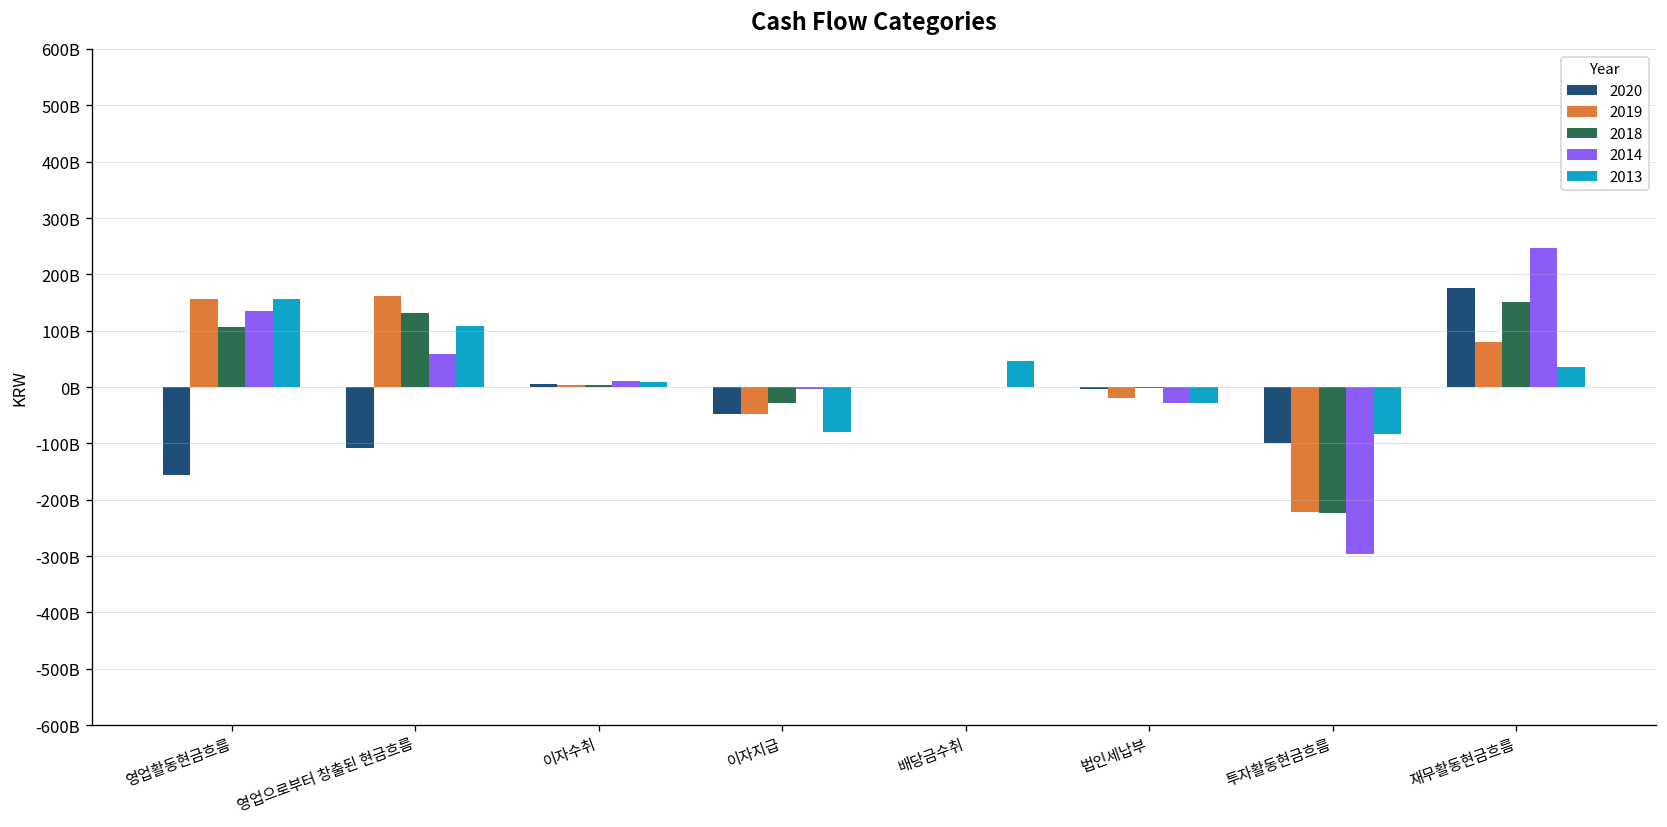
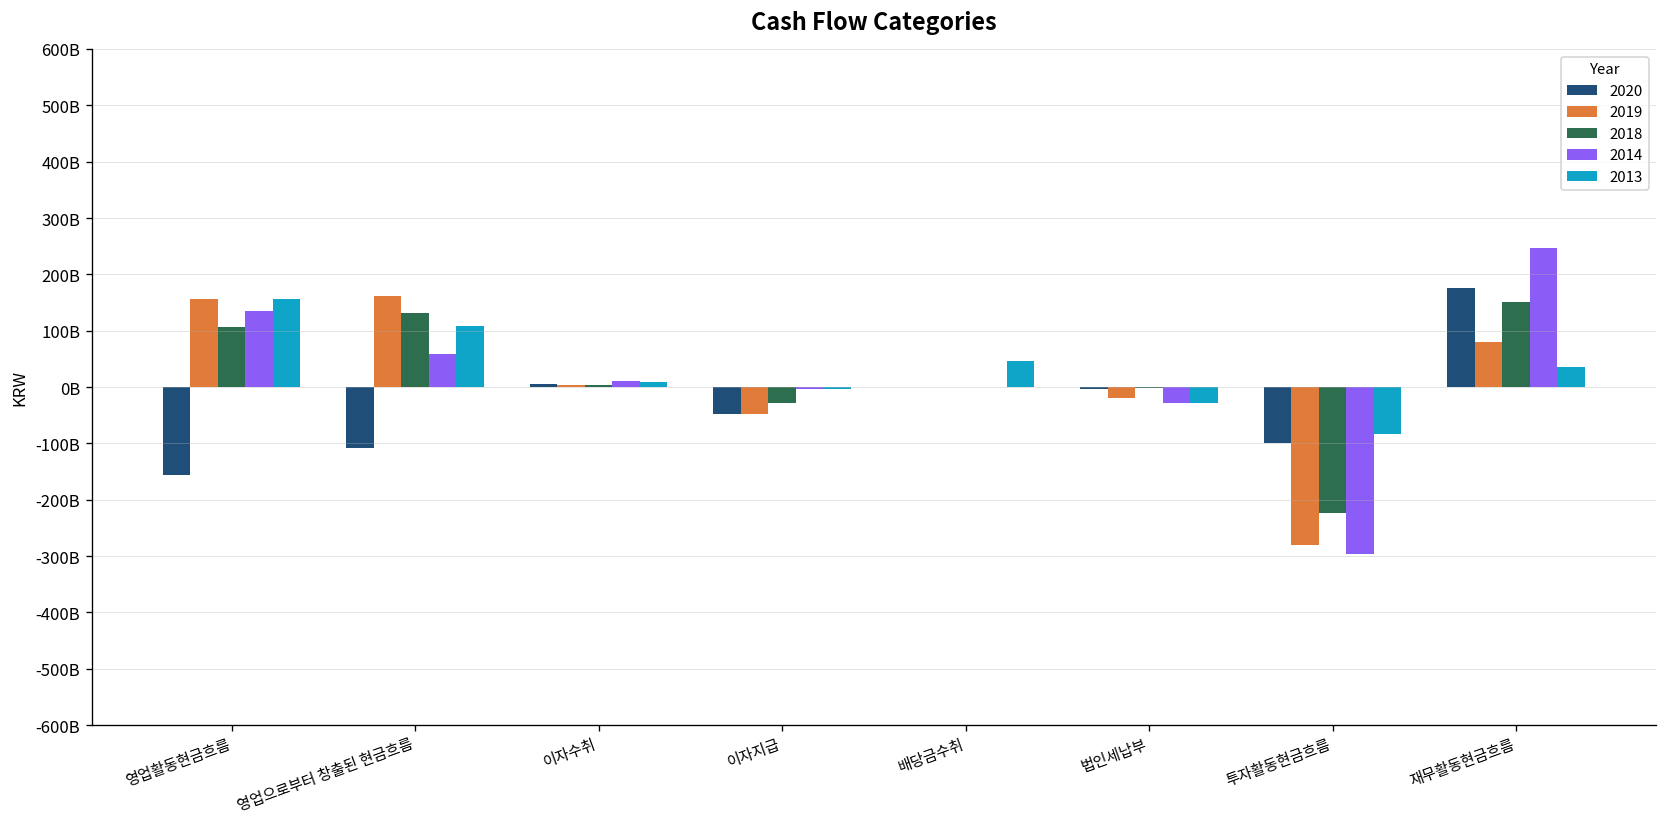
2013, 이자지급: -80000000000 -> 0
2019, 투자활동현금흐름: -220000000000 -> -280000000000
